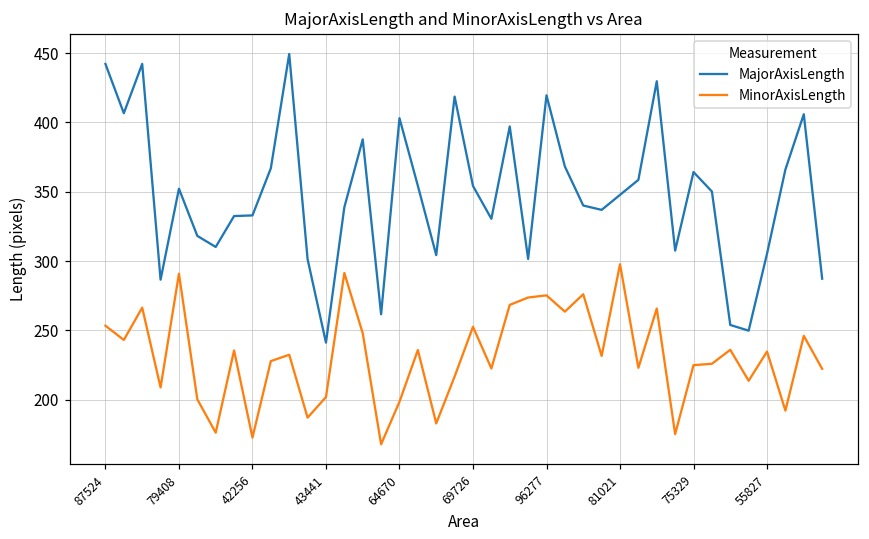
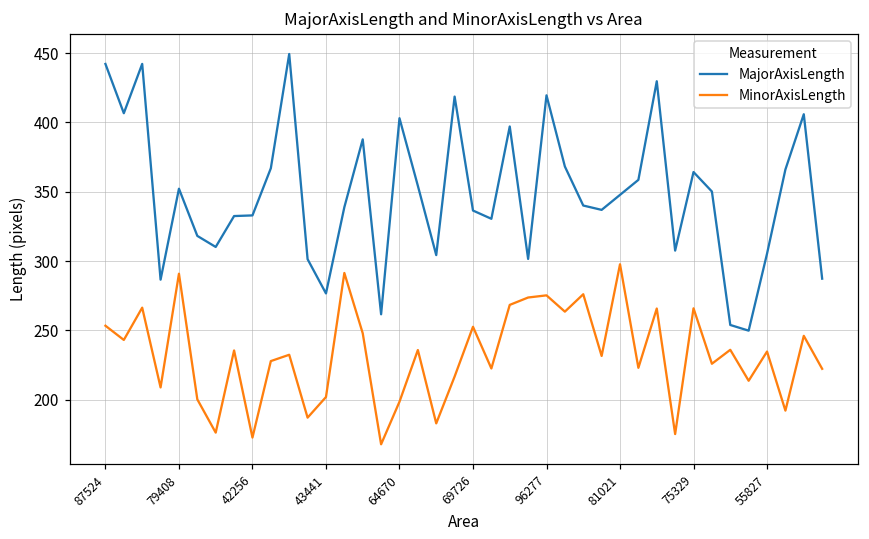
MajorAxisLength, 43441: 241 -> 277
MajorAxisLength, 69726: 354 -> 336
MinorAxisLength, 75329: 225 -> 266
